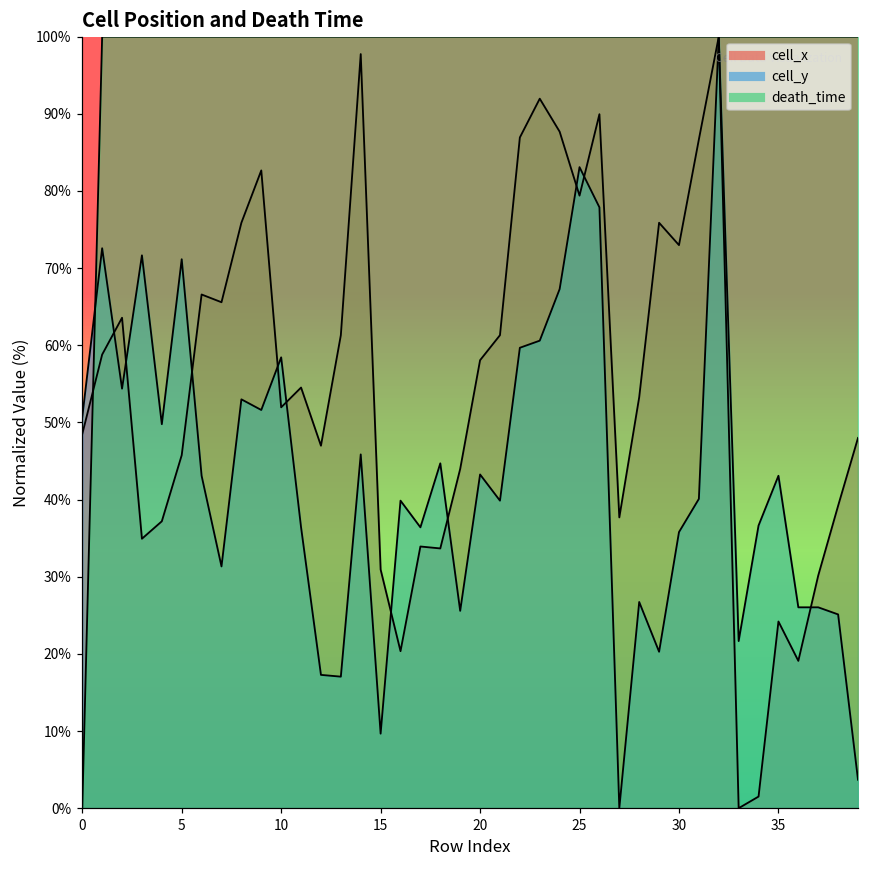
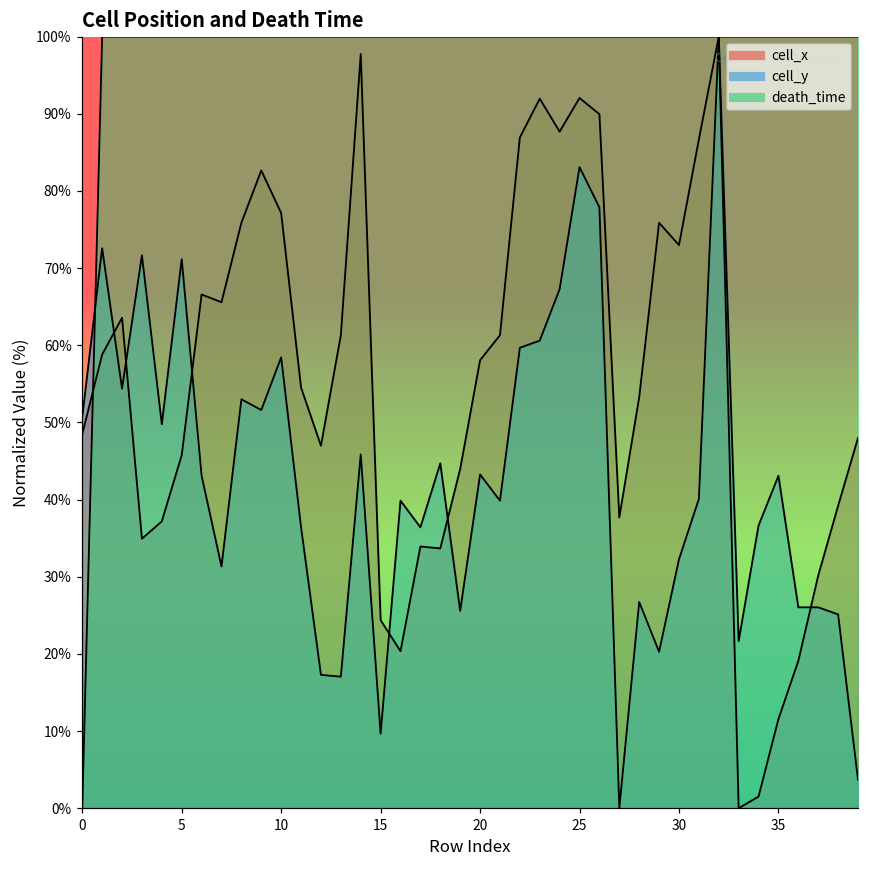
cell_x, 10: 52% -> 77%
cell_x, 15: 31% -> 24%
cell_x, 25: 79% -> 92%
cell_y, 30: 36% -> 32%
cell_x, 35: 24% -> 12%
